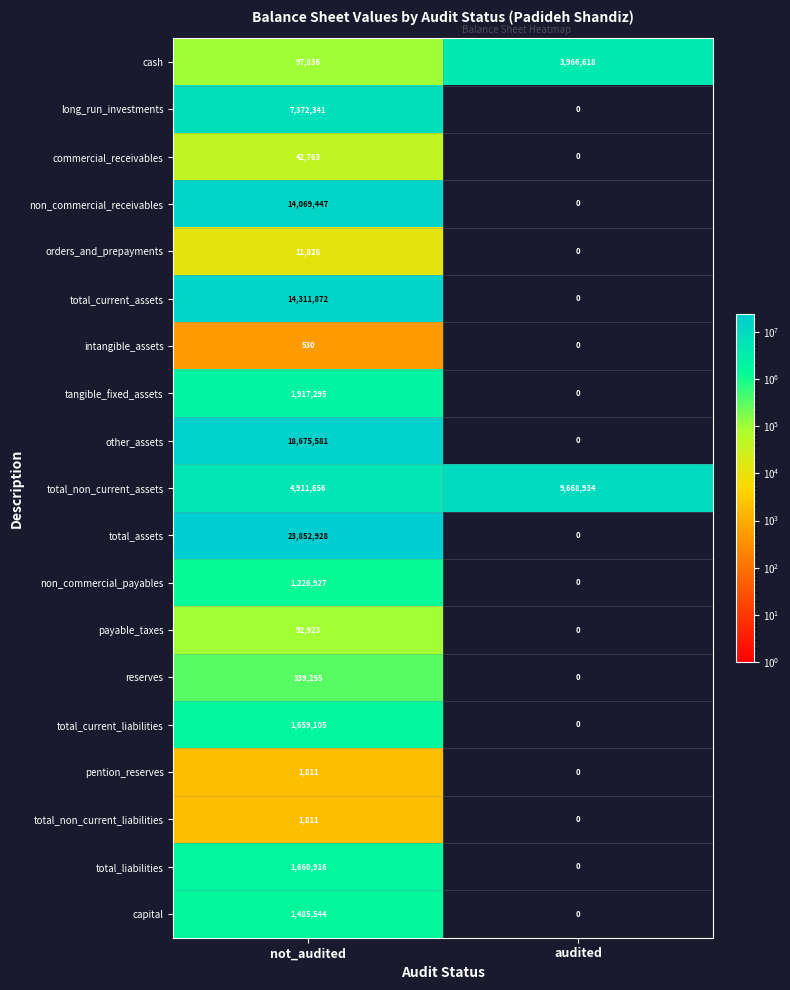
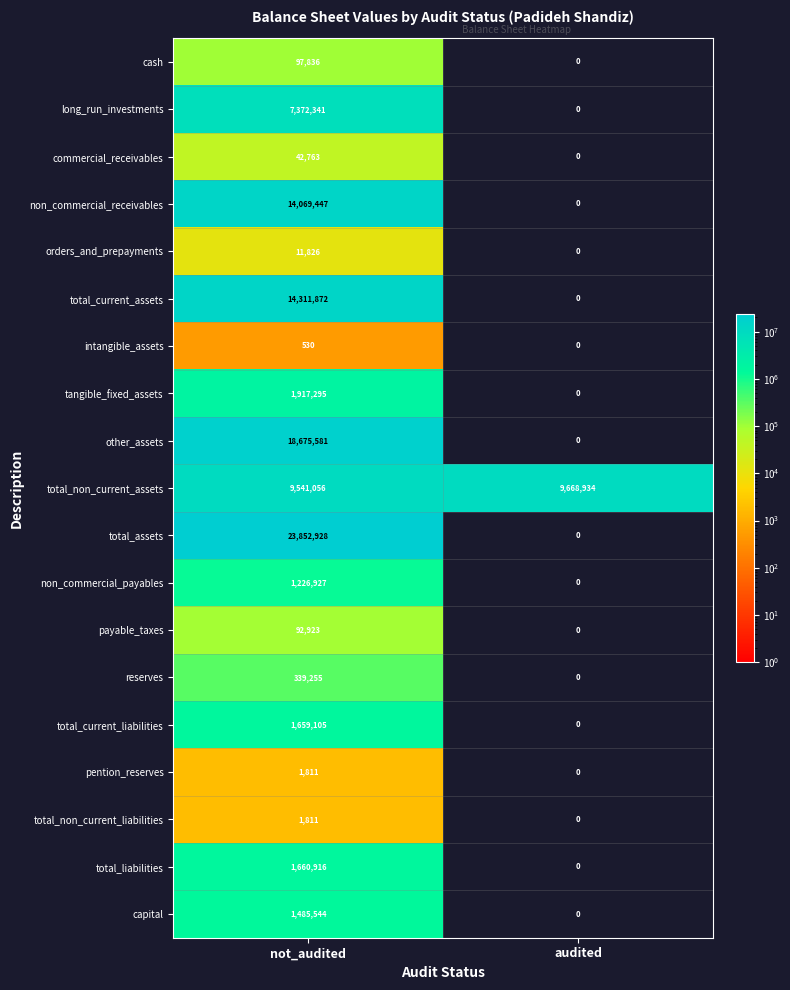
cash, audited: 3,966,618 -> 0
total_non_current_assets, not_audited: 4,911,656 -> 9,541,056
